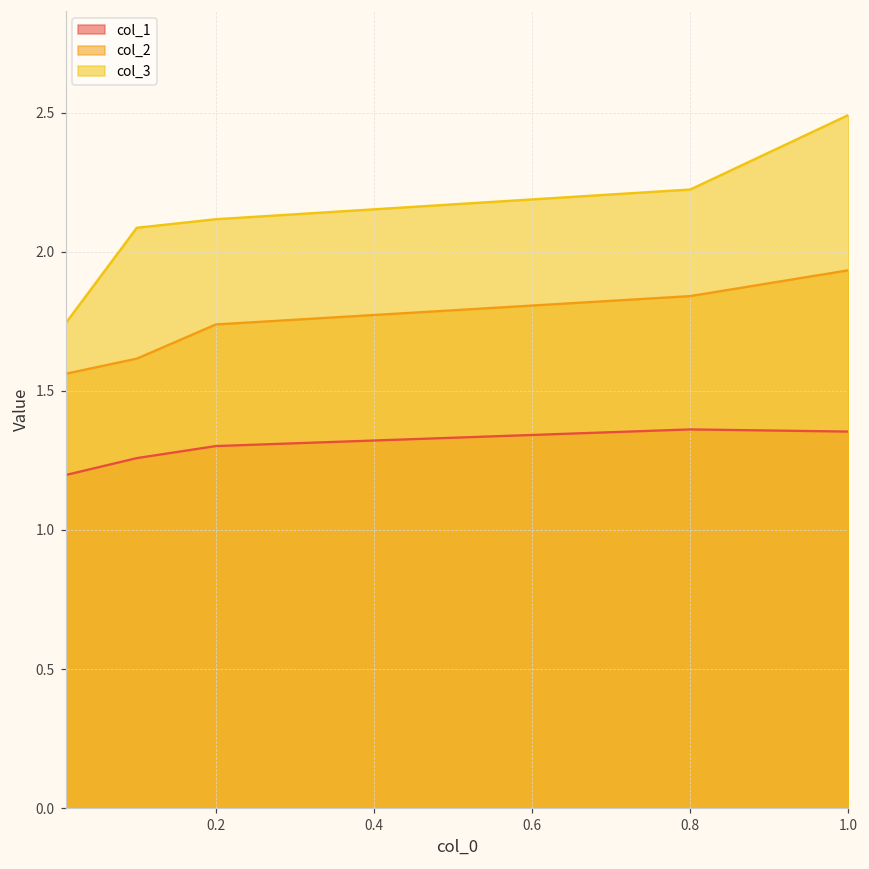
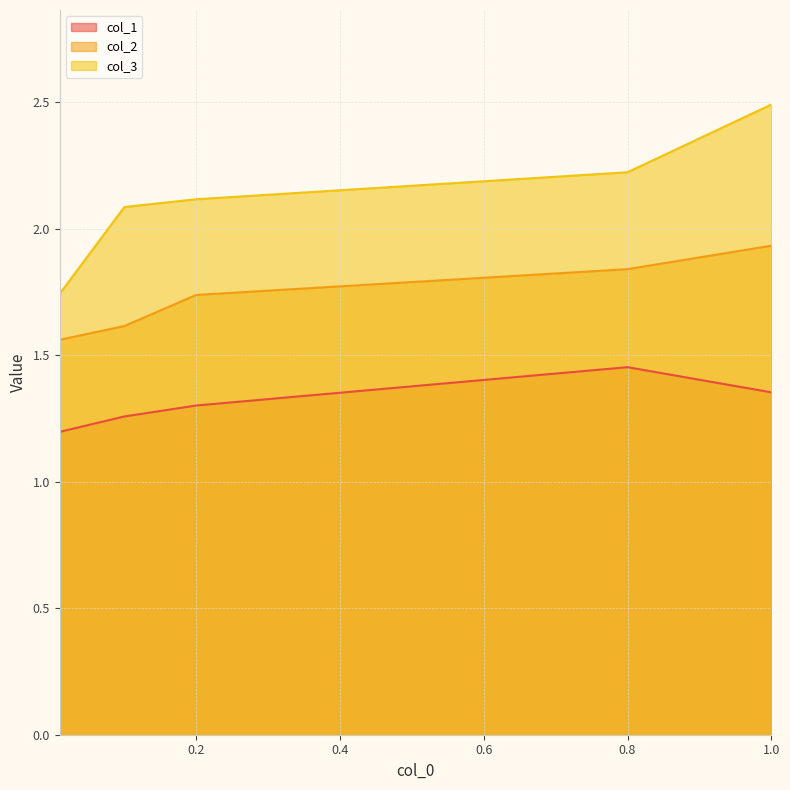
col_1, 0.8: 1.36 -> 1.45
